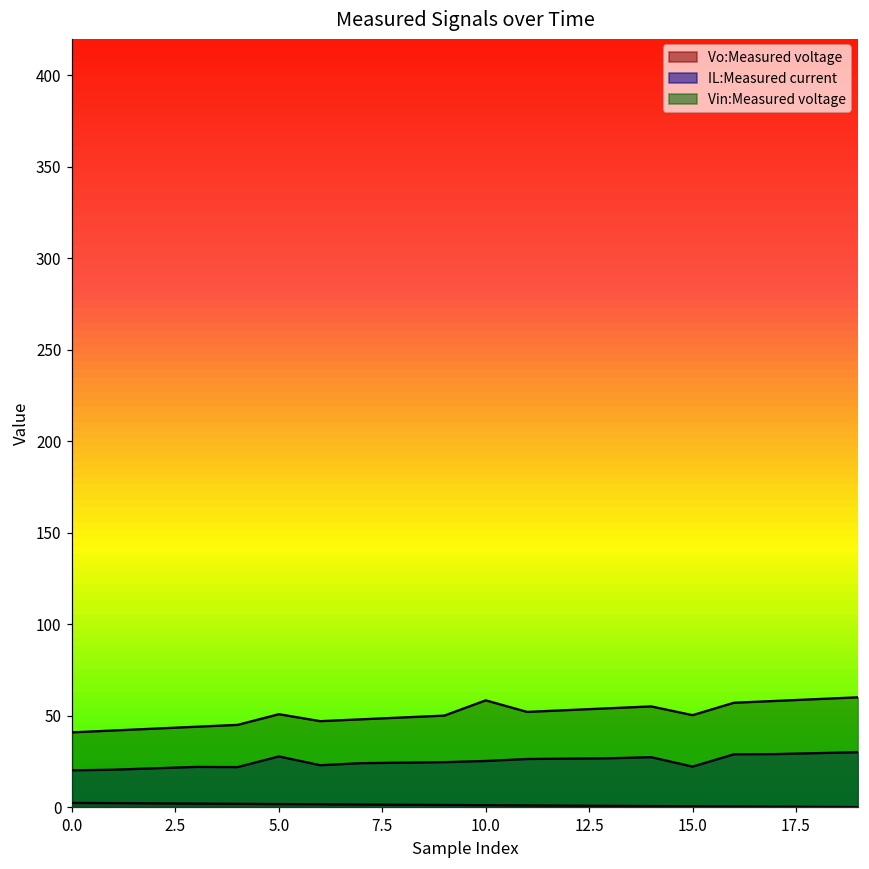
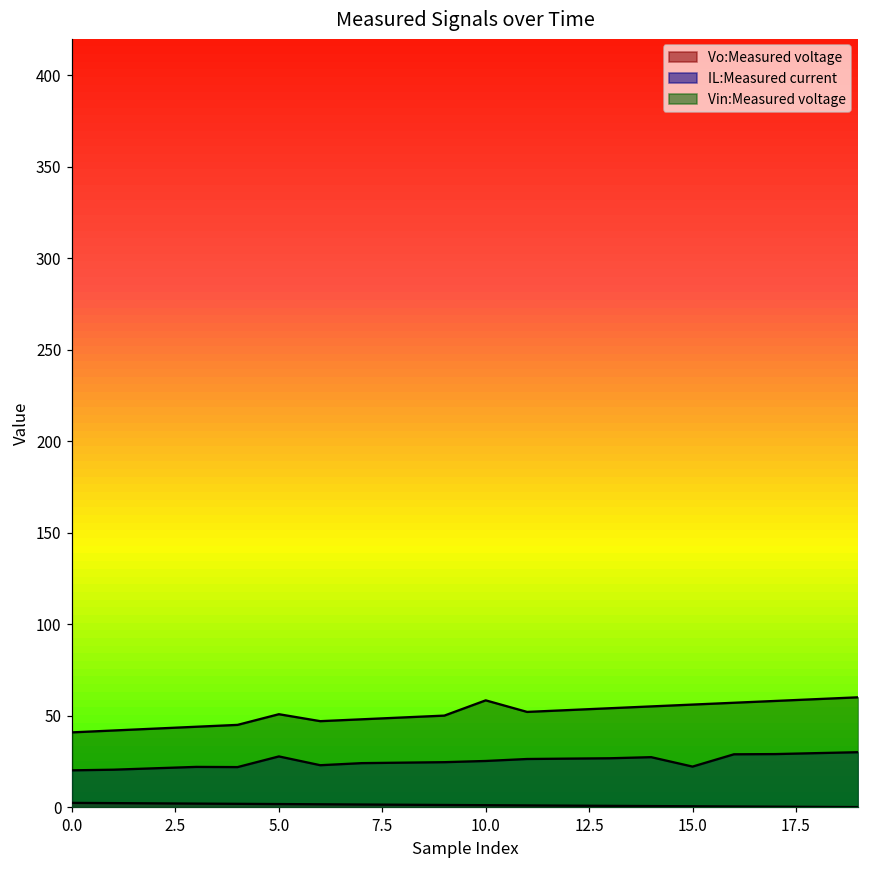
Vin:Measured voltage, 15.0: 50 -> 56
